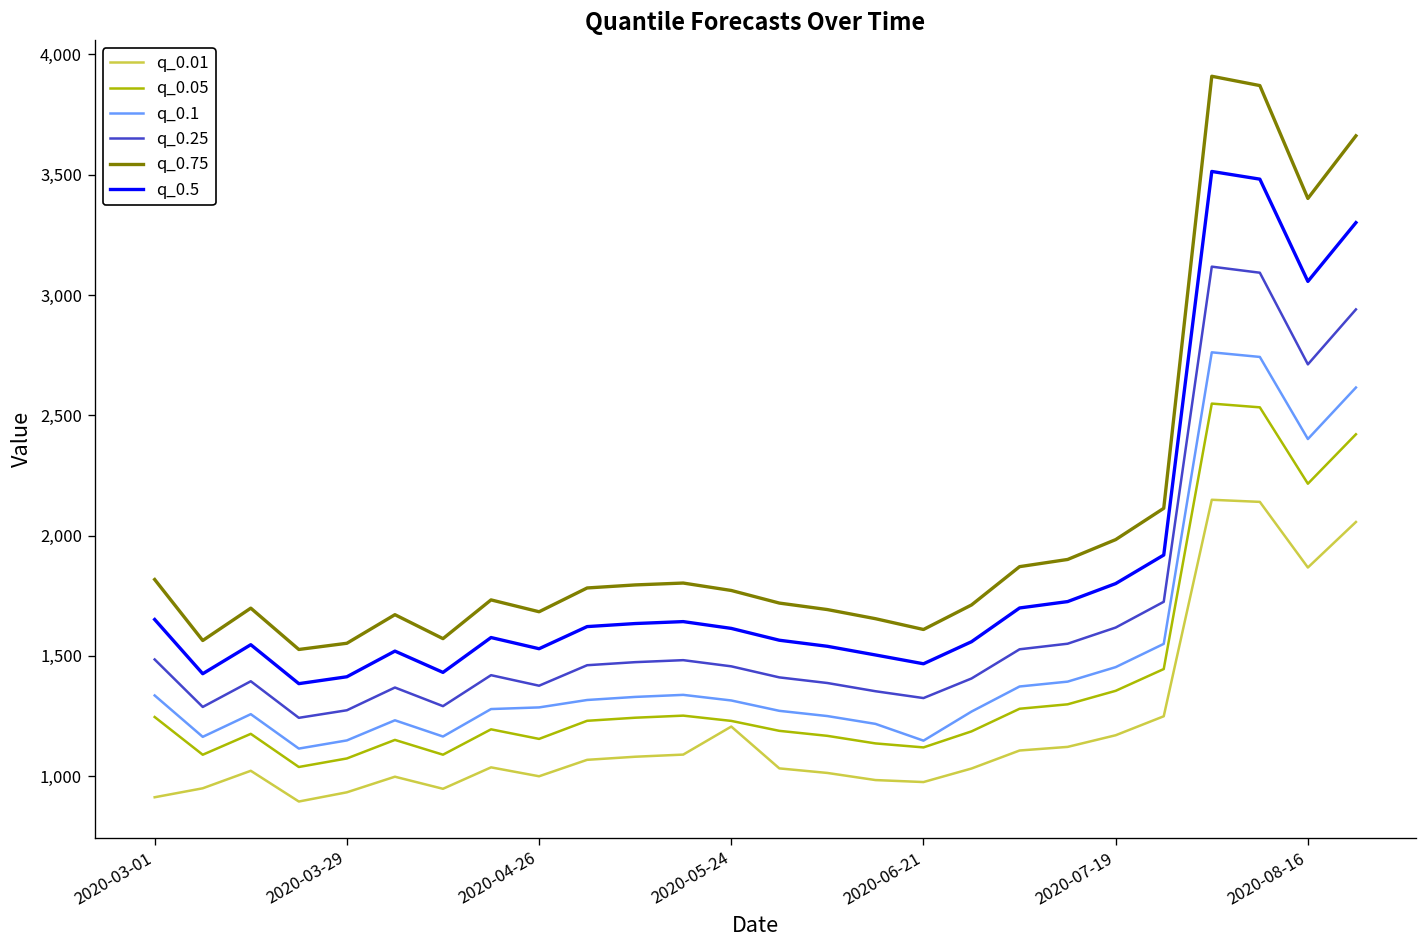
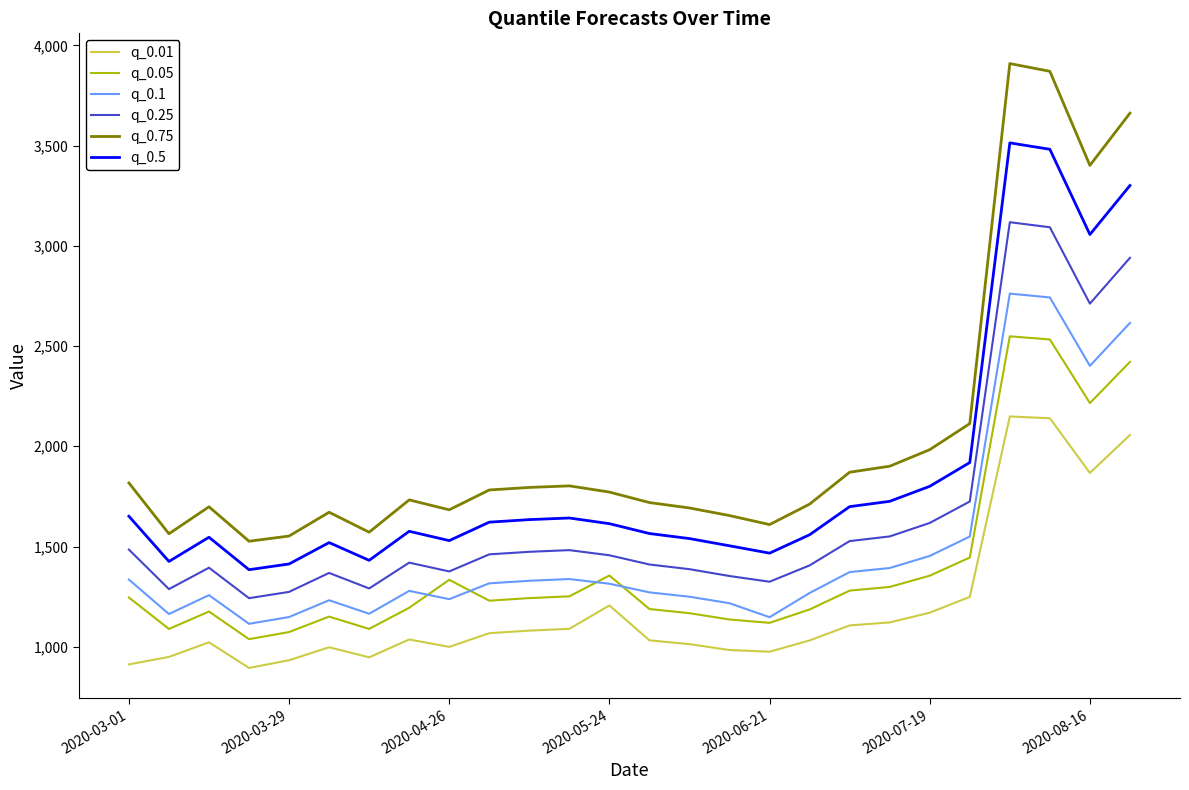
q_0.05, 2020-04-26: 1,150 -> 1,330
q_0.1, 2020-04-26: 1,290 -> 1,240
q_0.05, 2020-05-24: 1,230 -> 1,360
